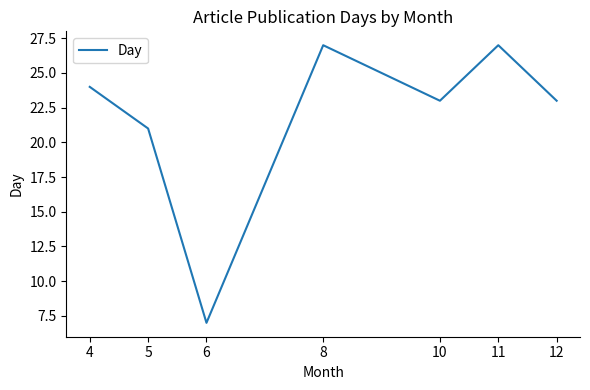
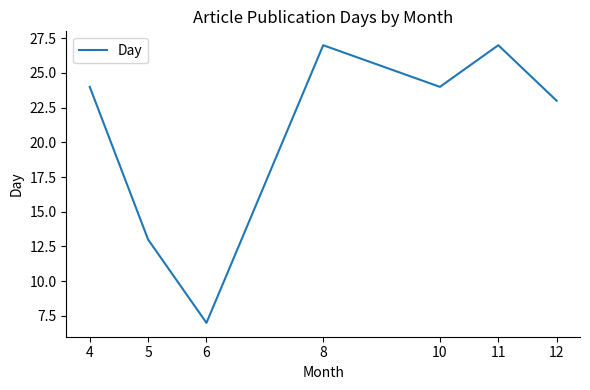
5: 21 -> 13
10: 23 -> 24
